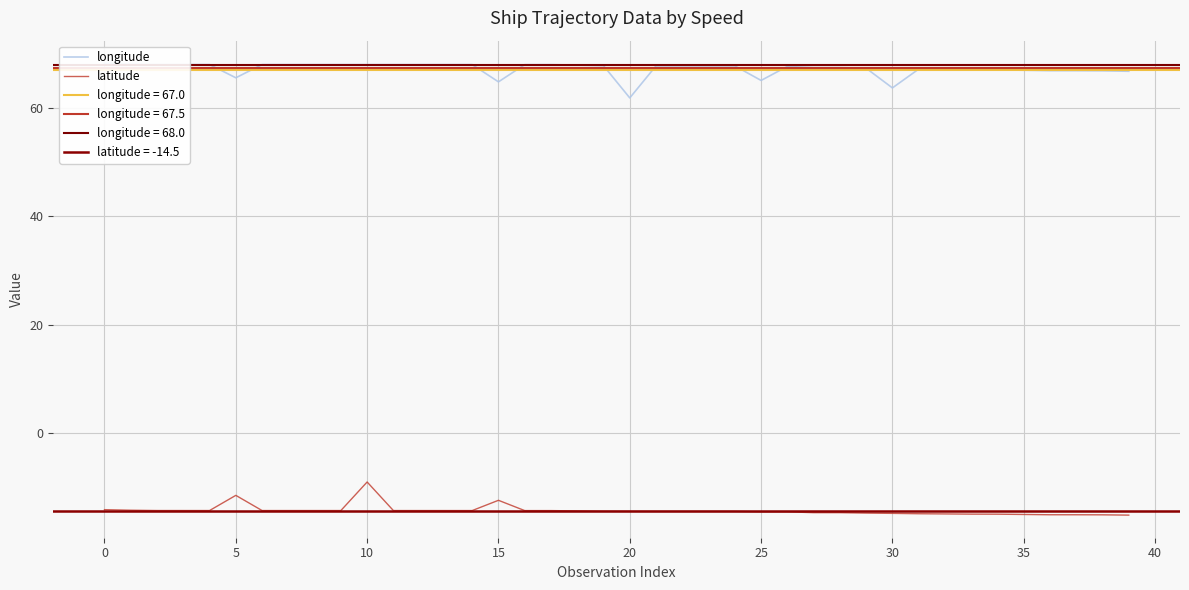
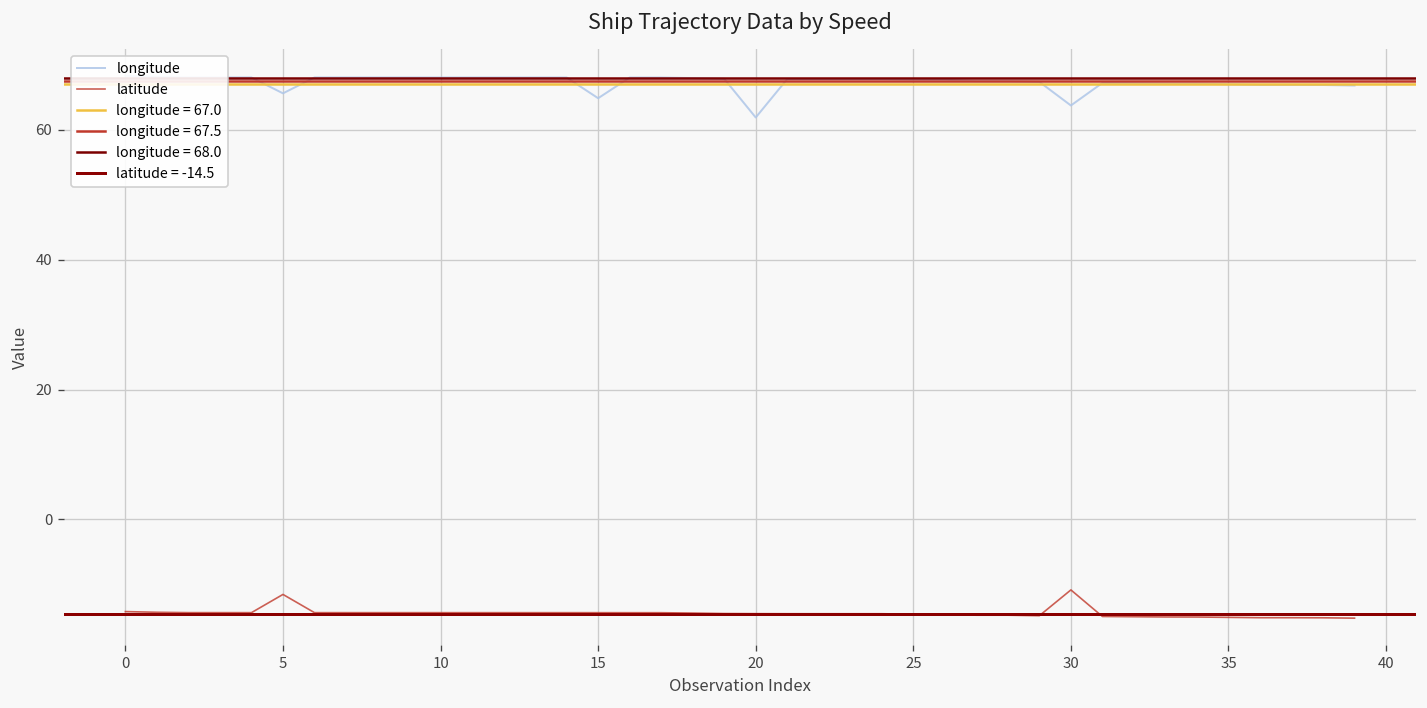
latitude, 10: -9 -> -14
latitude, 15: -12 -> -14
longitude, 25: 65 -> 68
latitude, 30: -15 -> -11
